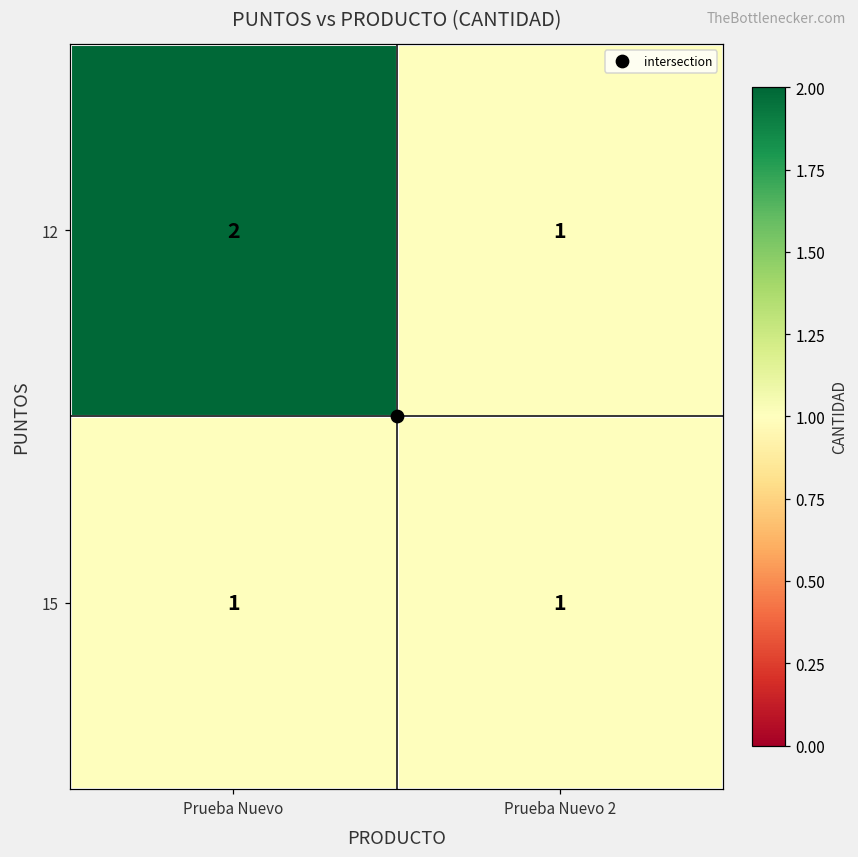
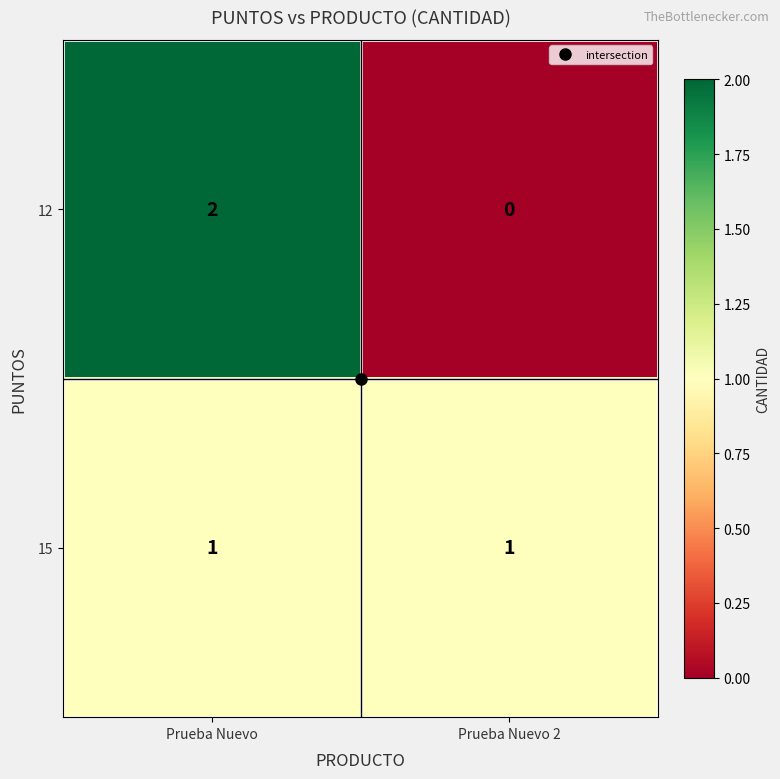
12, Prueba Nuevo 2: 1 -> 0
